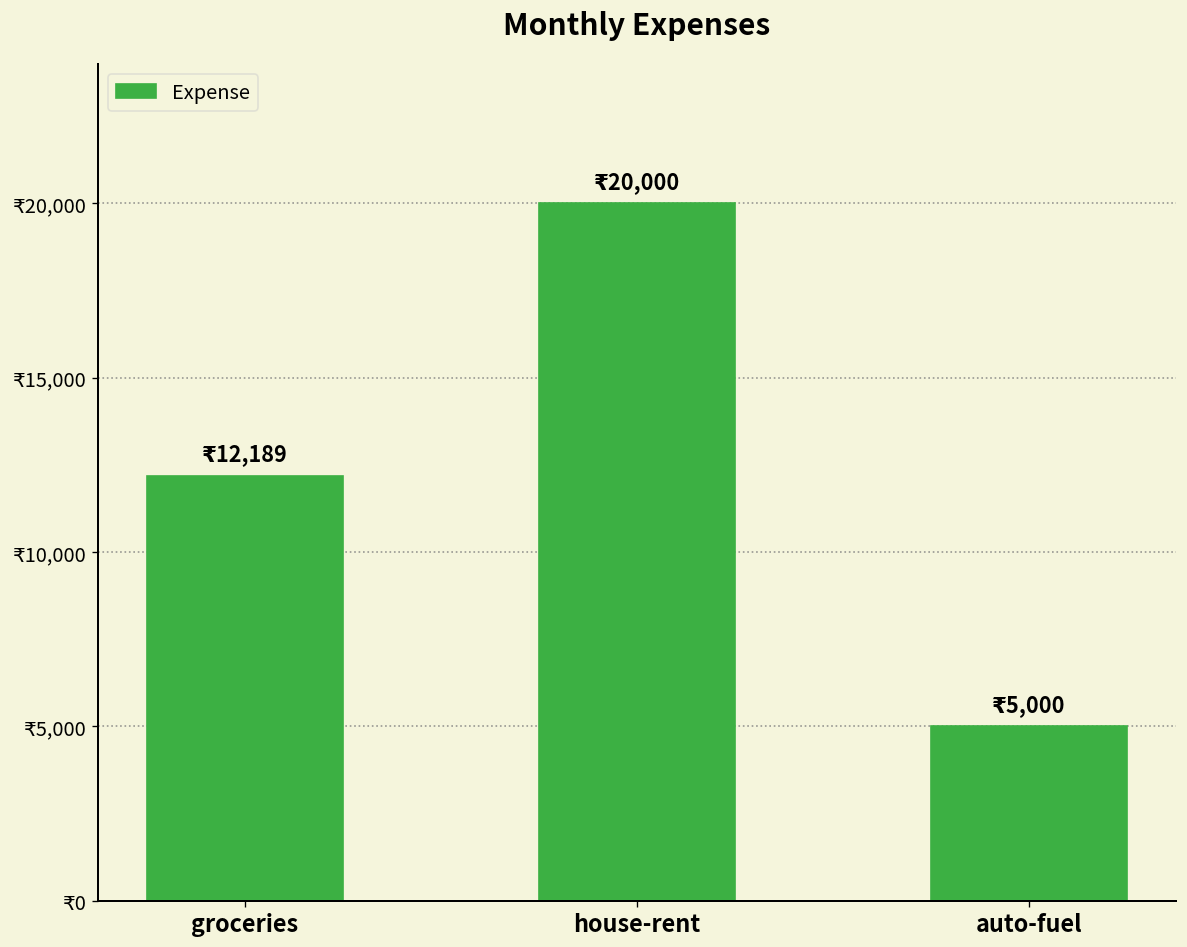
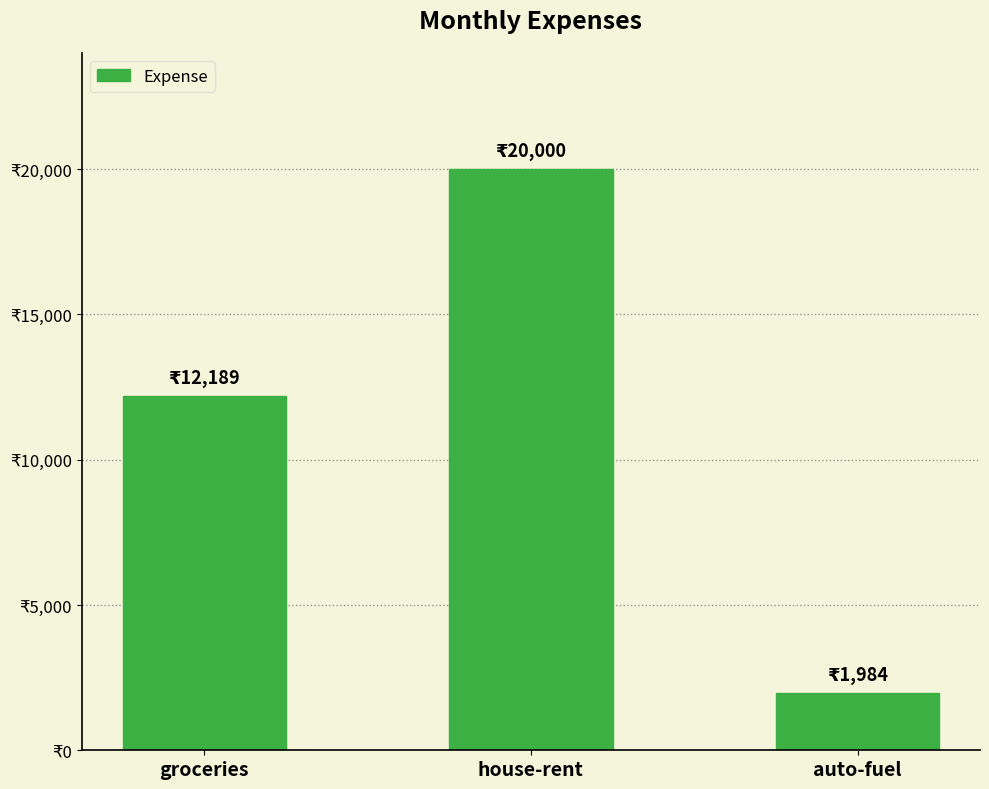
auto-fuel: 5,000 -> 1,984
